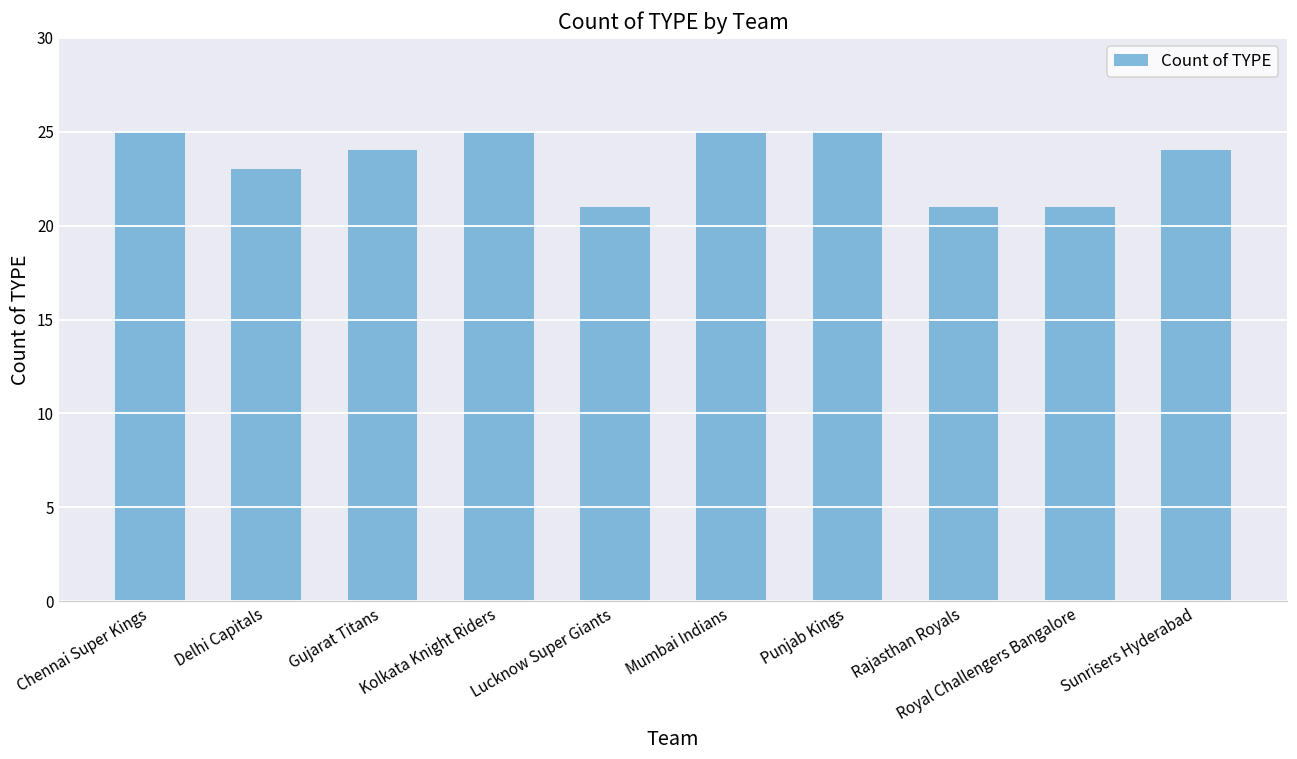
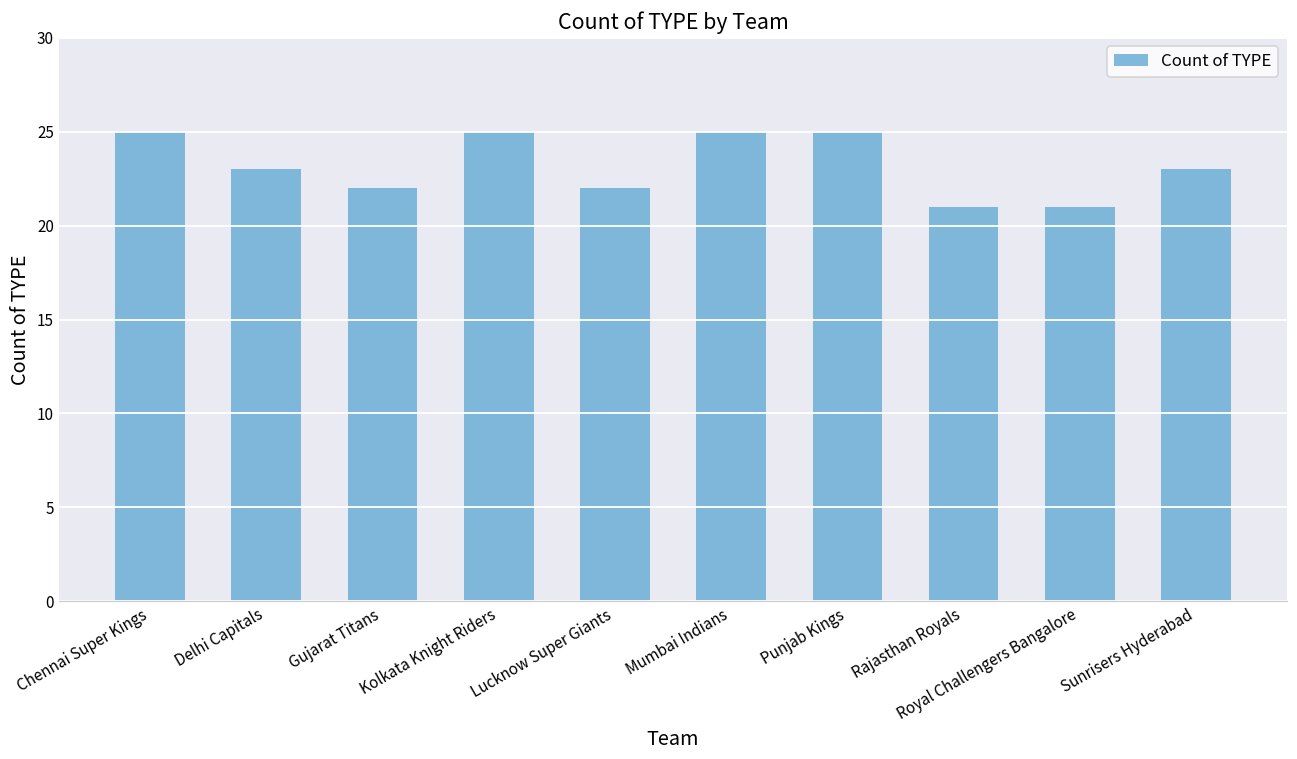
Gujarat Titans: 24 -> 22
Lucknow Super Giants: 21 -> 22
Sunrisers Hyderabad: 24 -> 23
